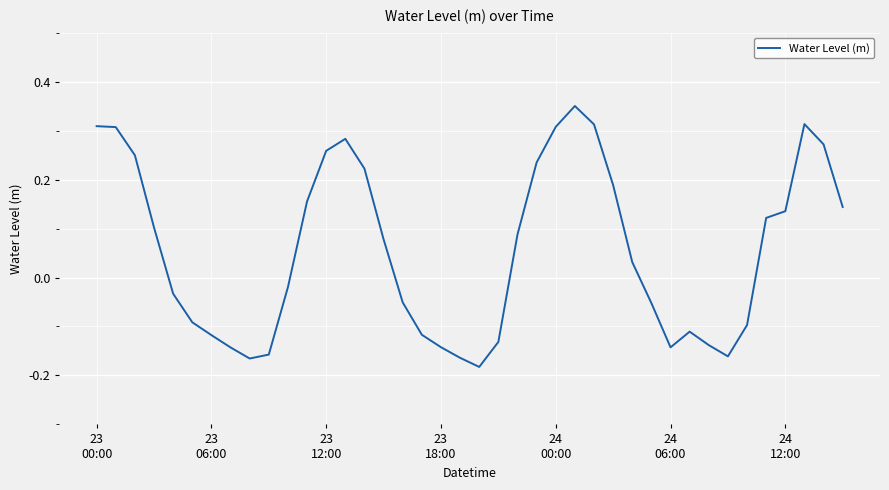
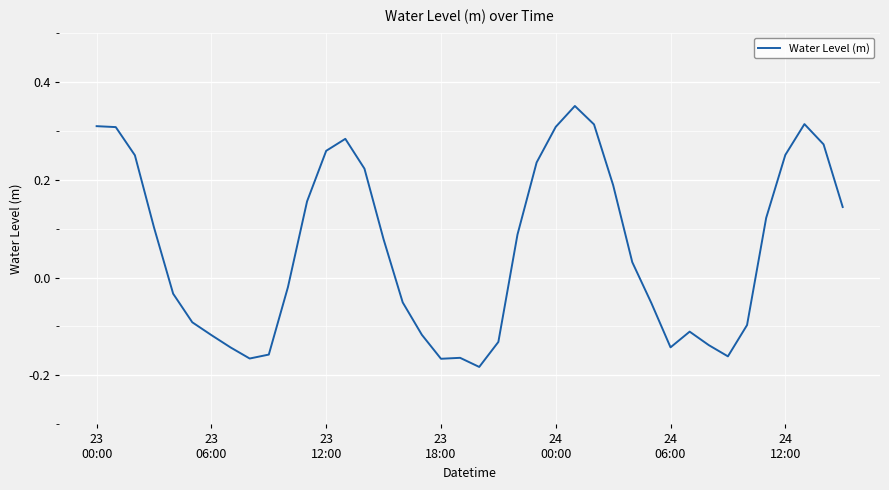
23 18:00: -0.14 -> -0.17
24 12:00: 0.14 -> 0.25
